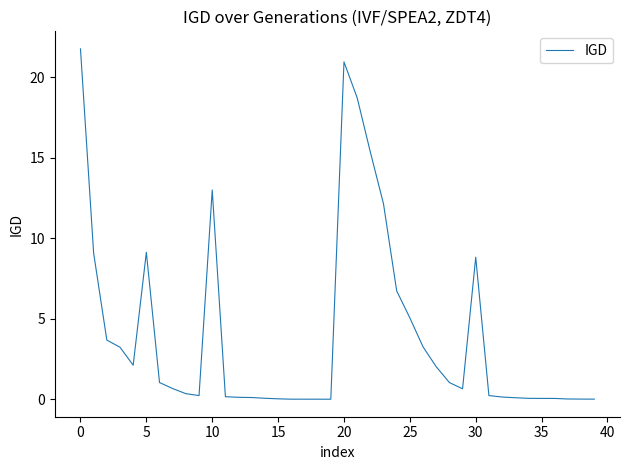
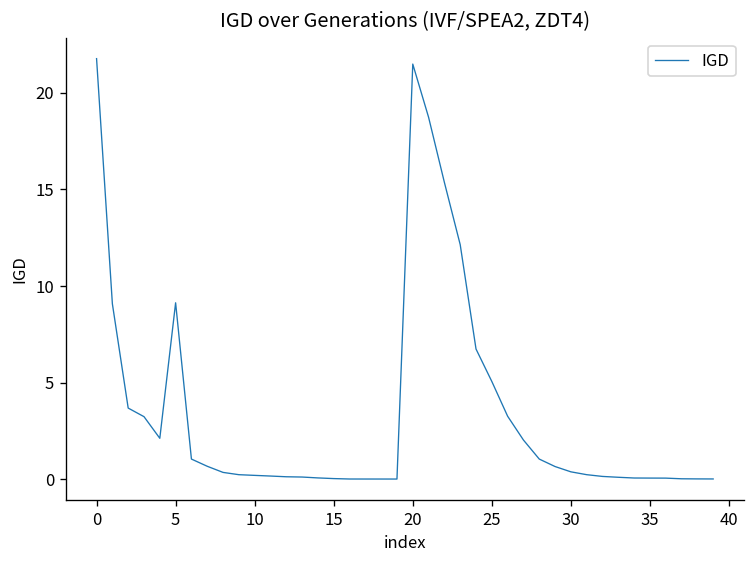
10: 13.0 -> 0.2
20: 21.0 -> 21.5
30: 8.8 -> 0.4
